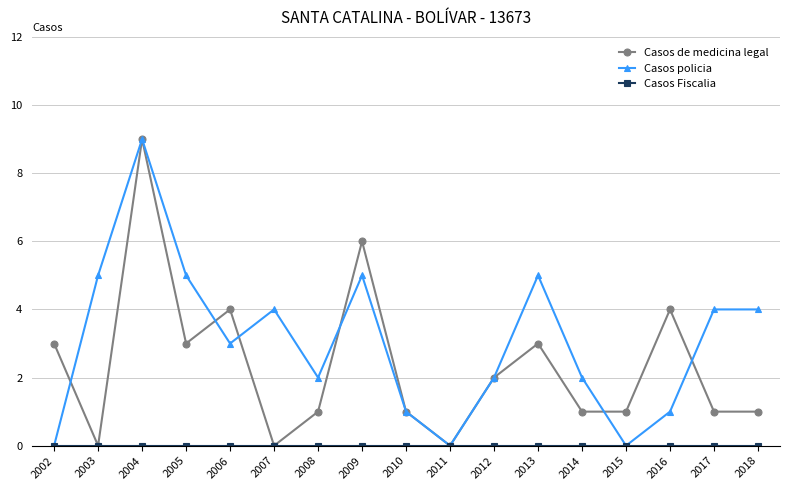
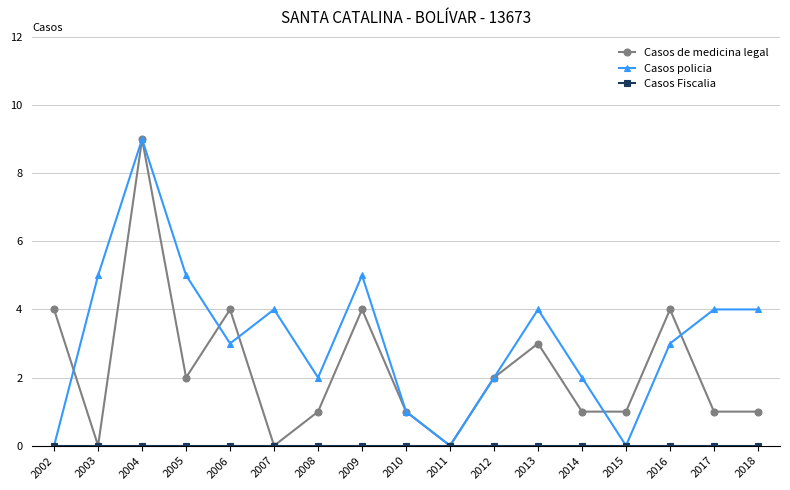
Casos de medicina legal, 2002: 3 -> 4
Casos de medicina legal, 2005: 3 -> 2
Casos de medicina legal, 2009: 6 -> 4
Casos policia, 2013: 5 -> 4
Casos policia, 2016: 1 -> 3
